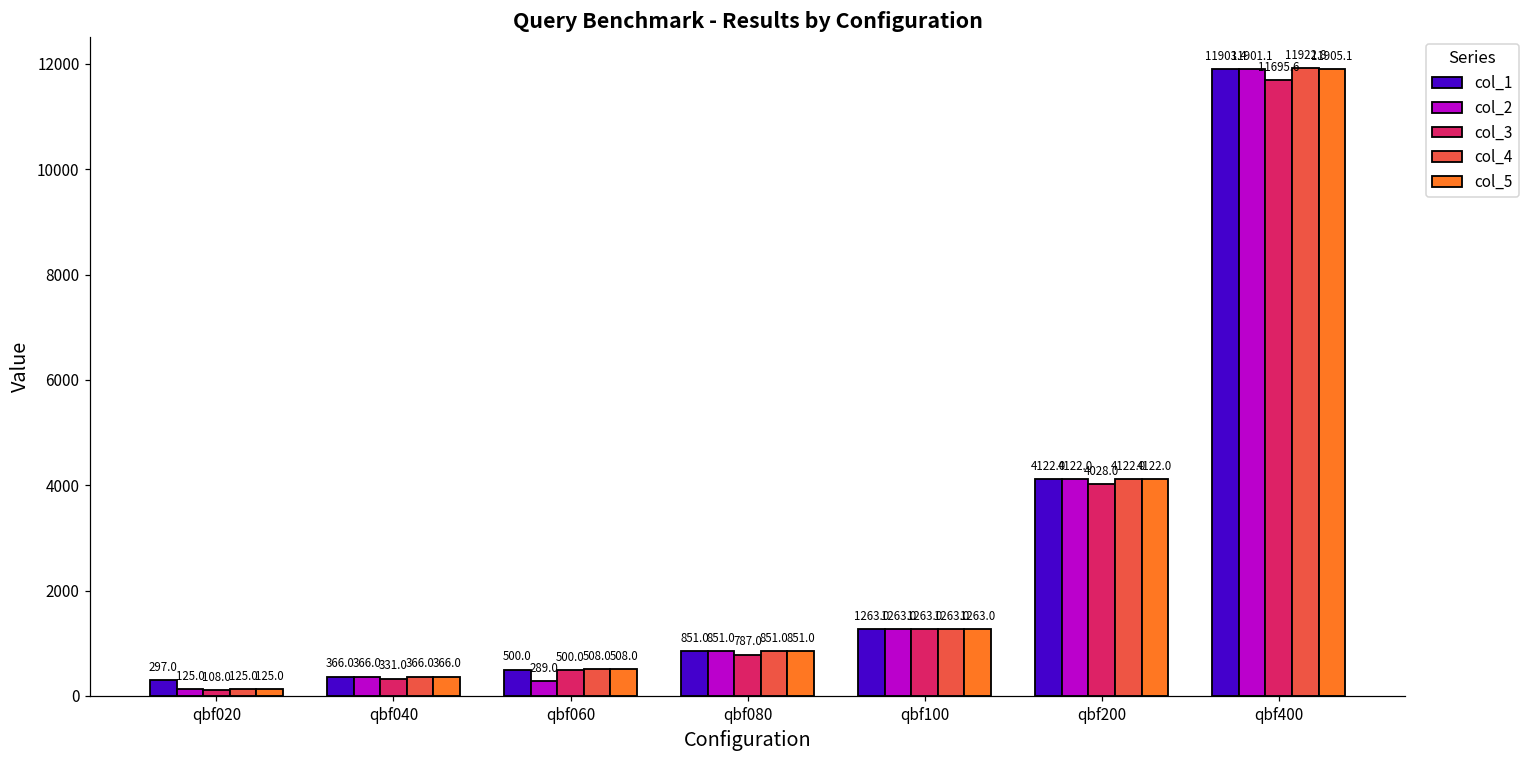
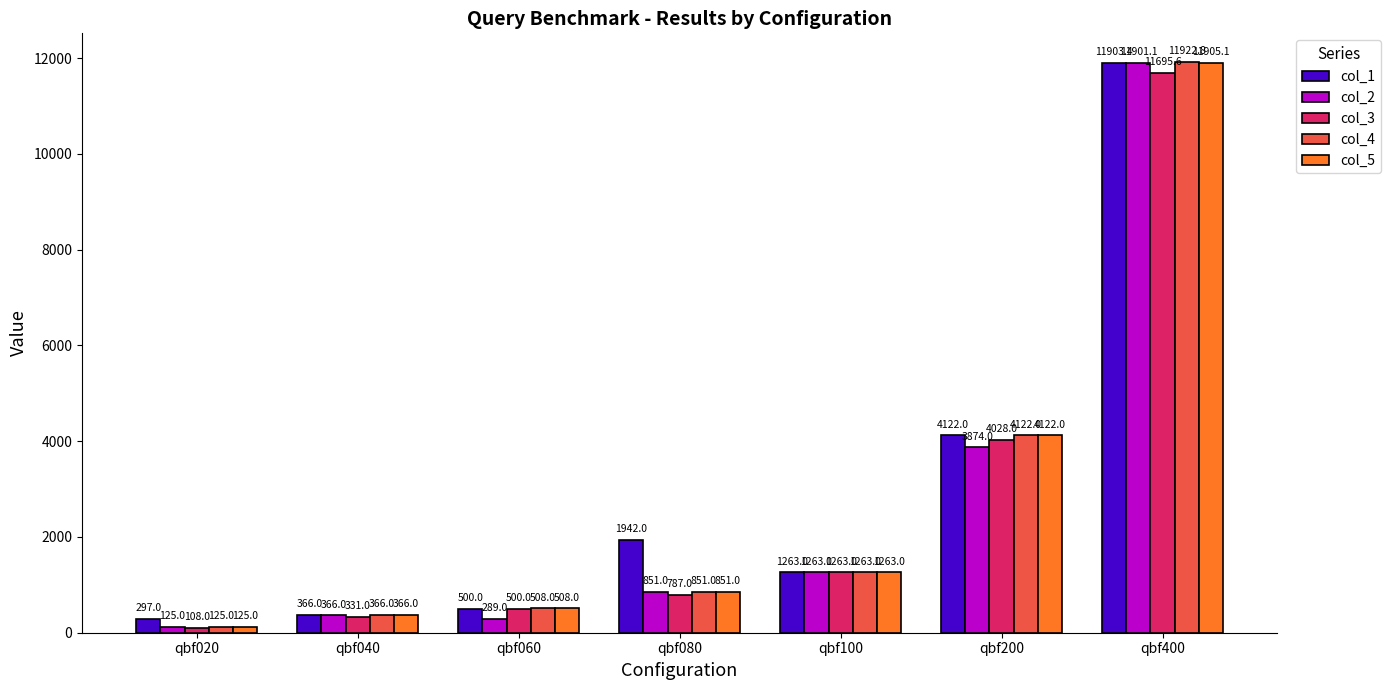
col_1, qbf080: 851.0 -> 1942.0
col_2, qbf200: 4122.0 -> 3874.0
